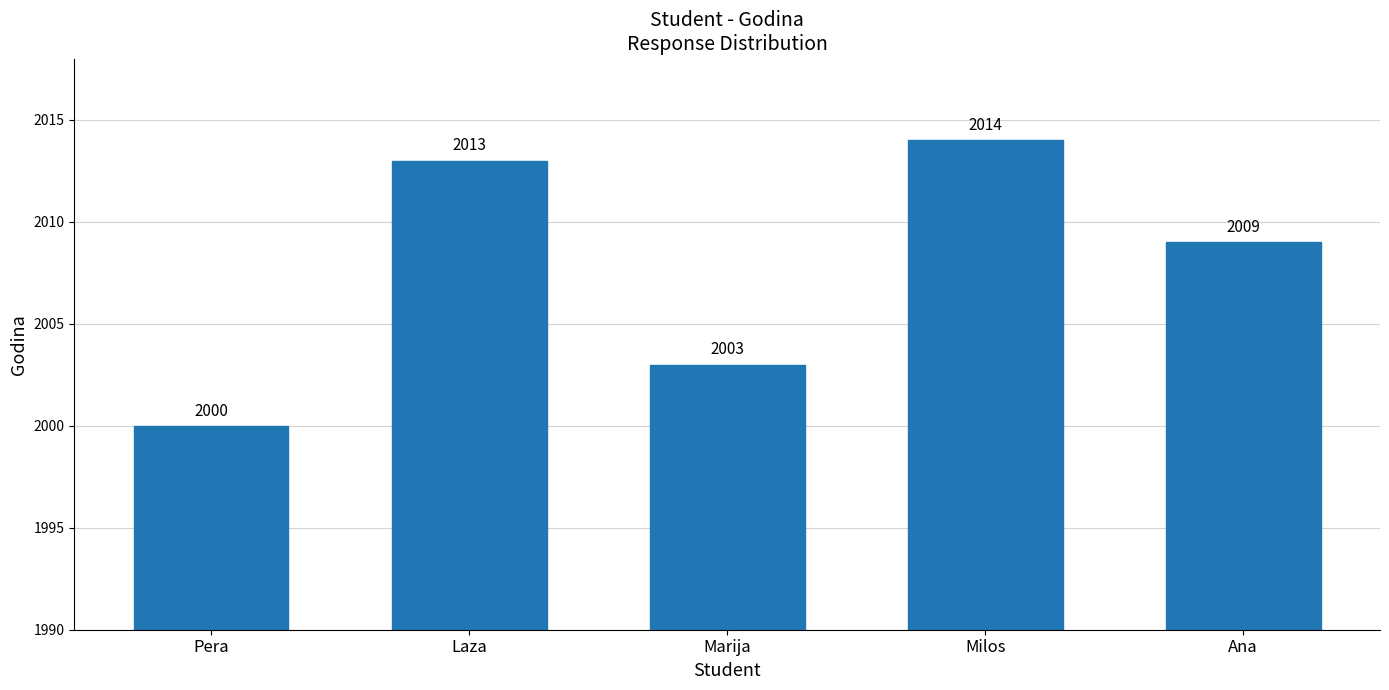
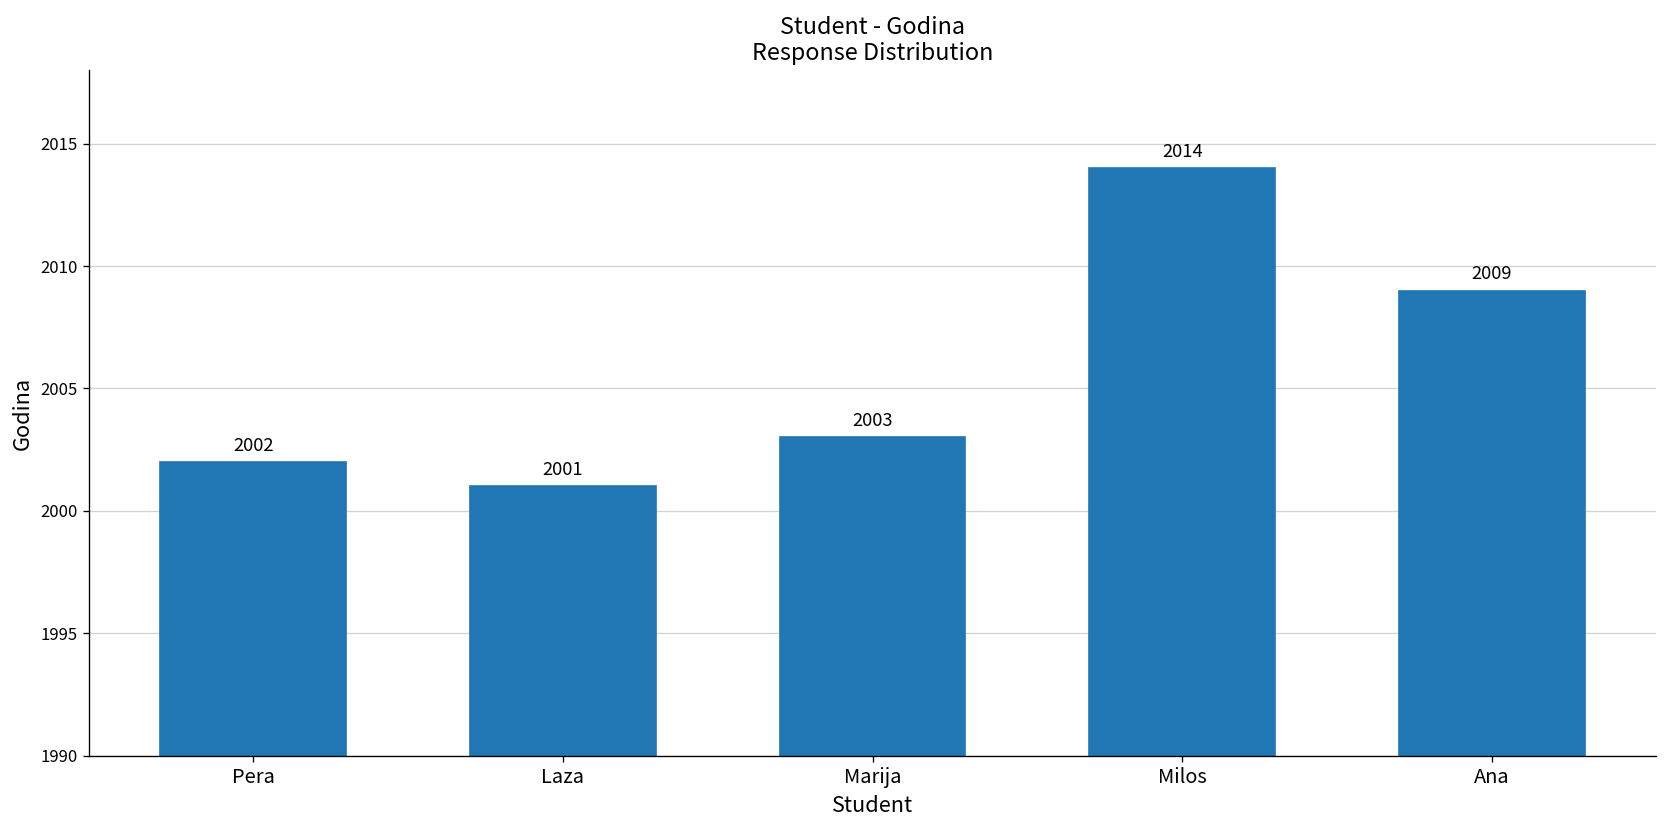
Pera: 2000 -> 2002
Laza: 2013 -> 2001
